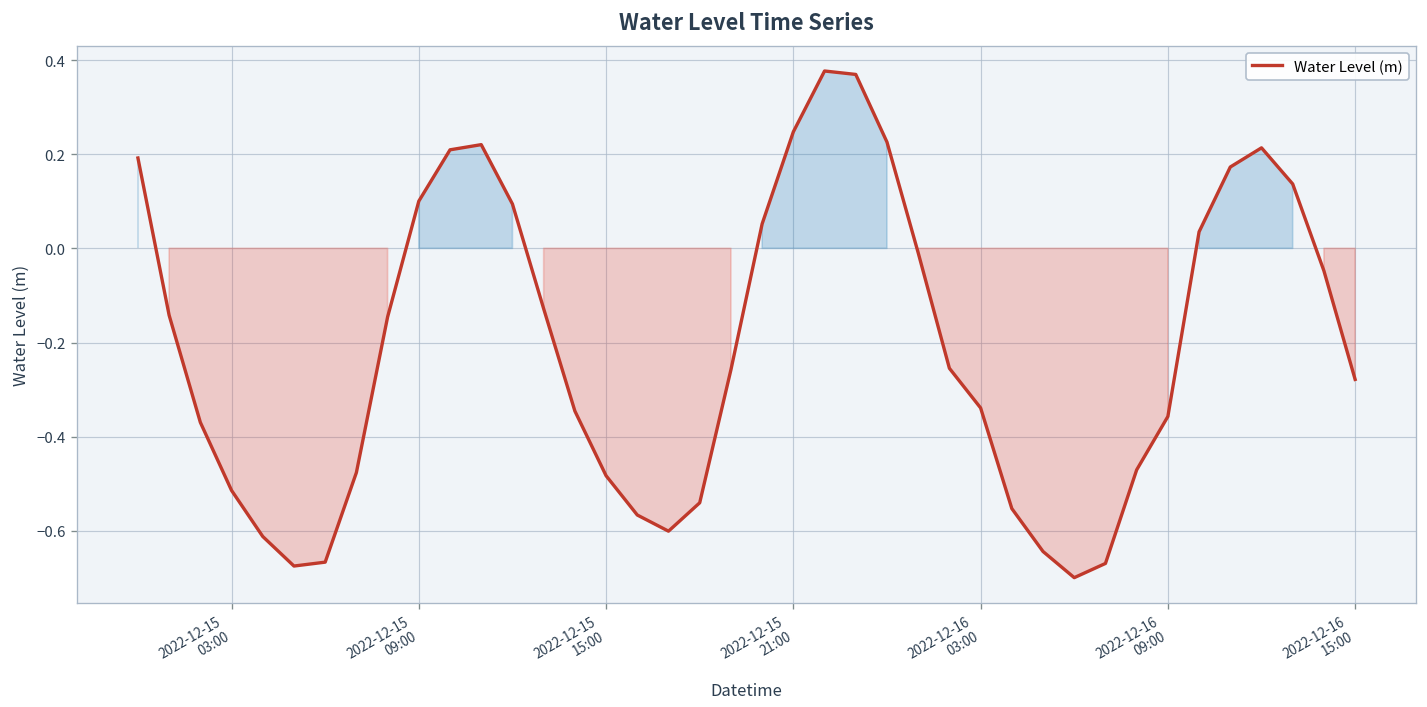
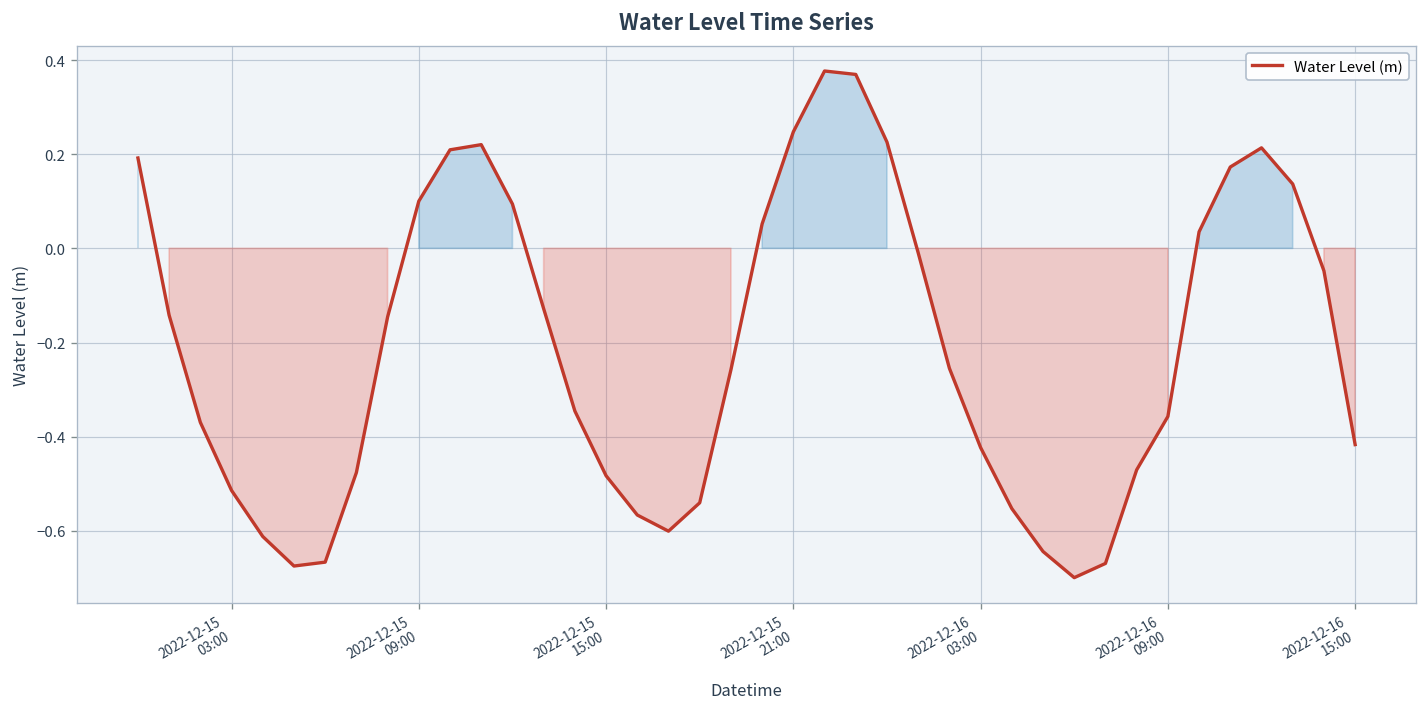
2022-12-16 03:00: -0.34 -> -0.42
2022-12-16 15:00: -0.28 -> -0.42
